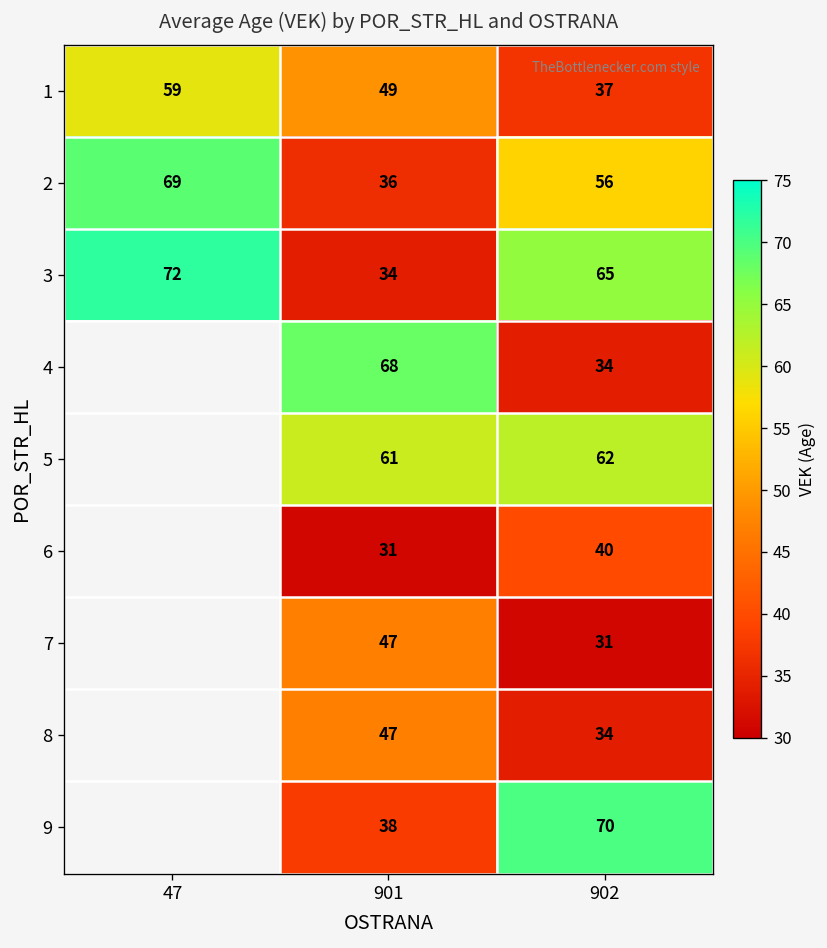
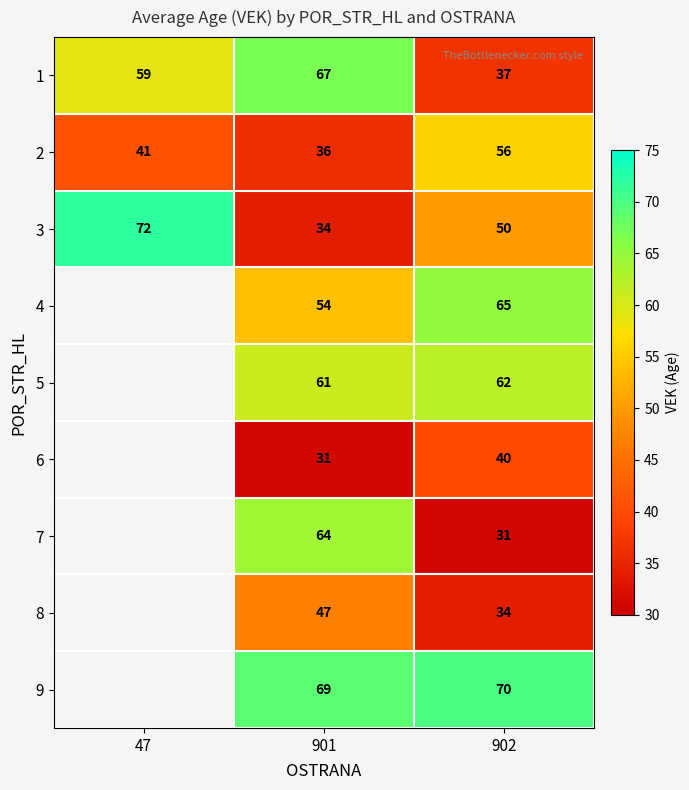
1, 901: 49 -> 67
2, 47: 69 -> 41
3, 902: 65 -> 50
4, 901: 68 -> 54
4, 902: 34 -> 65
7, 901: 47 -> 64
9, 901: 38 -> 69
